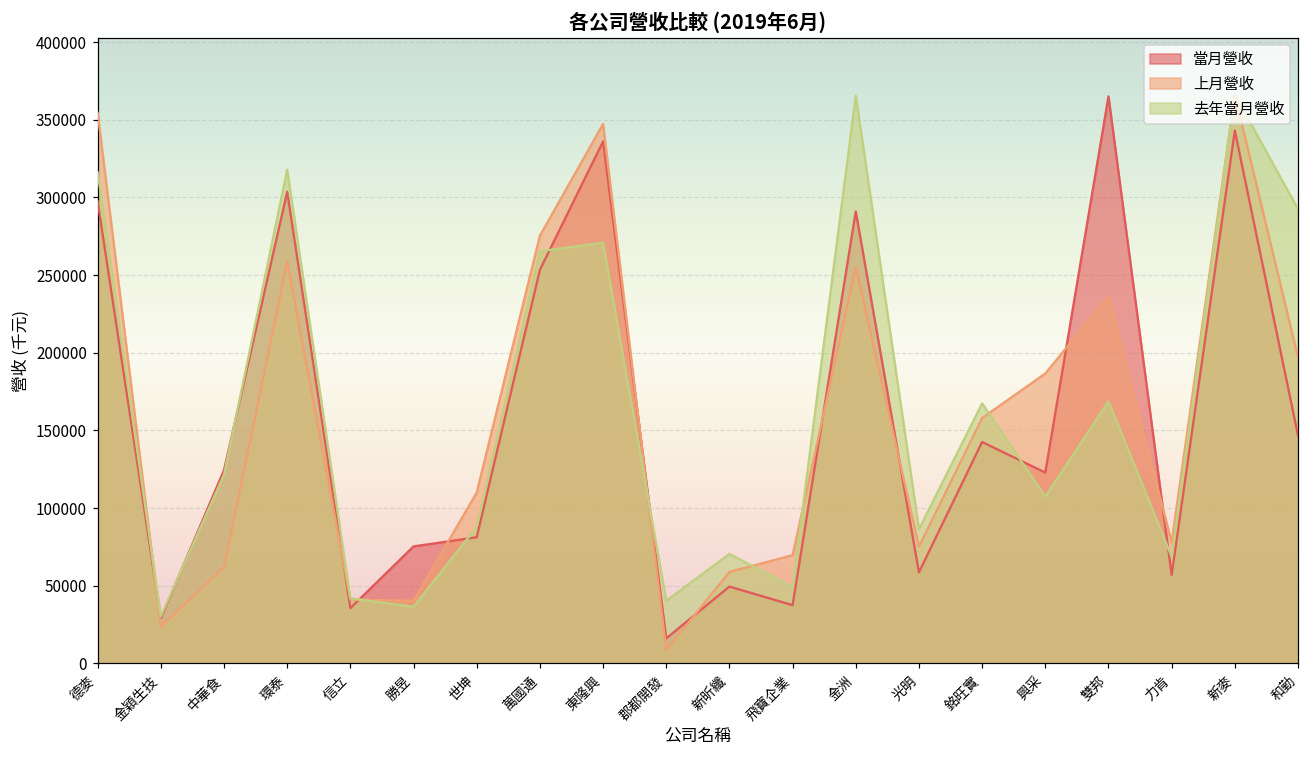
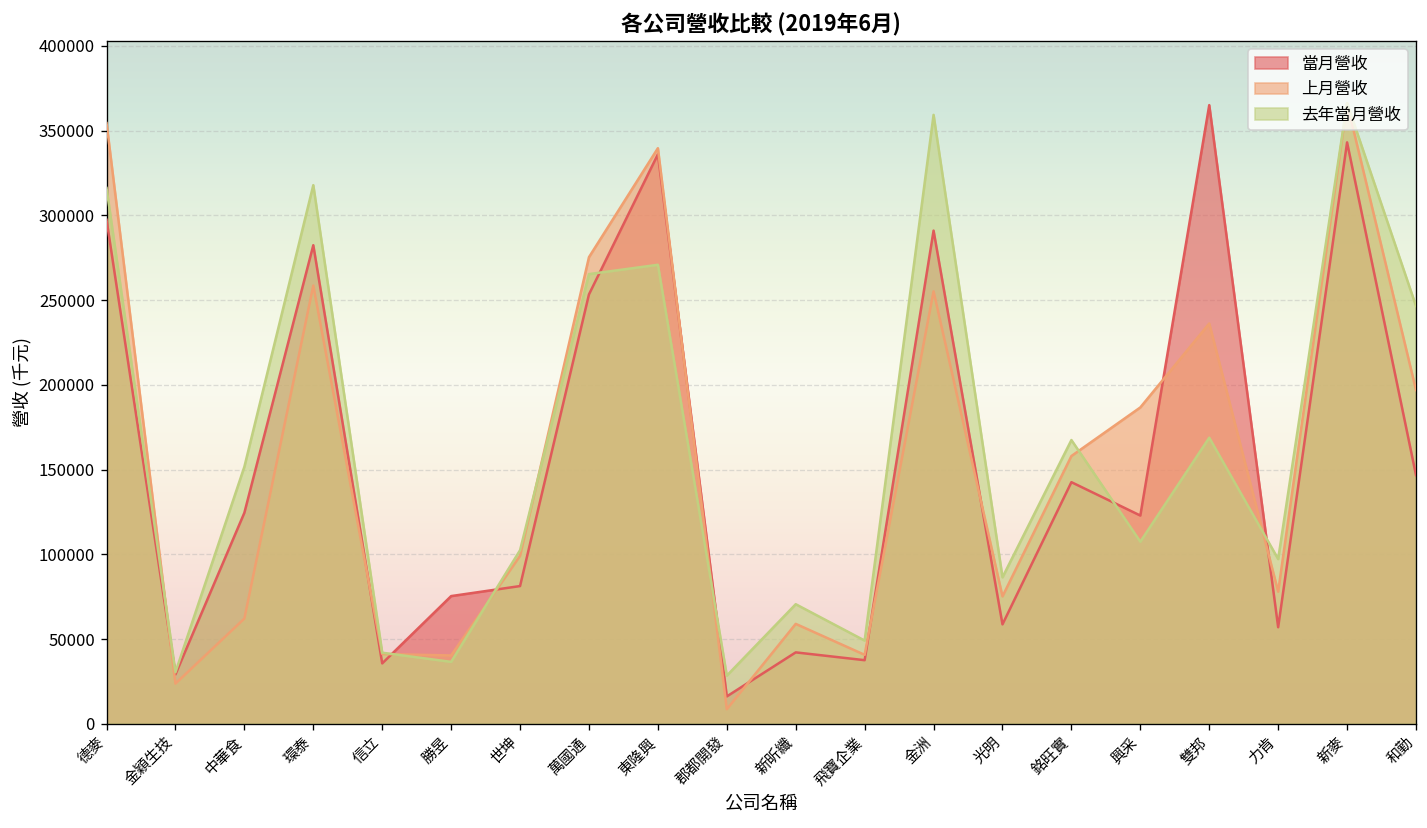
去年當月營收, 中華食: 122000 -> 152000
當月營收, 環泰: 304000 -> 282000
上月營收, 世坤: 110000 -> 99000
去年當月營收, 世坤: 88000 -> 102000
上月營收, 東隆興: 347000 -> 340000
去年當月營收, 郡都開發: 40000 -> 28000
當月營收, 新昕纖: 50000 -> 42000
上月營收, 飛寶企業: 70000 -> 41000
去年當月營收, 金洲: 366000 -> 359000
去年當月營收, 力肯: 69000 -> 97000
去年當月營收, 和勤: 292000 -> 246000
